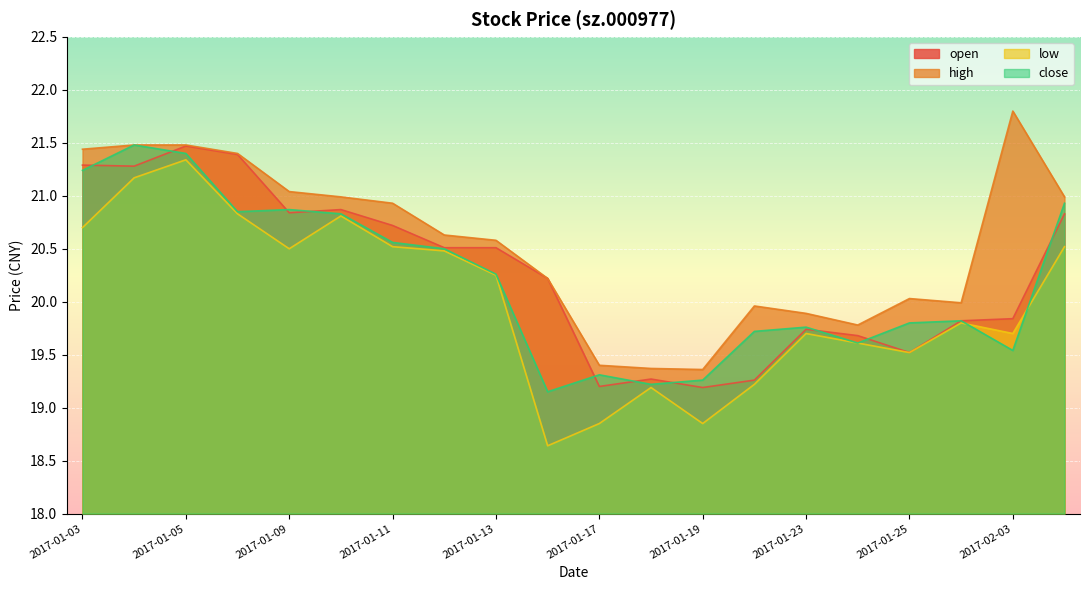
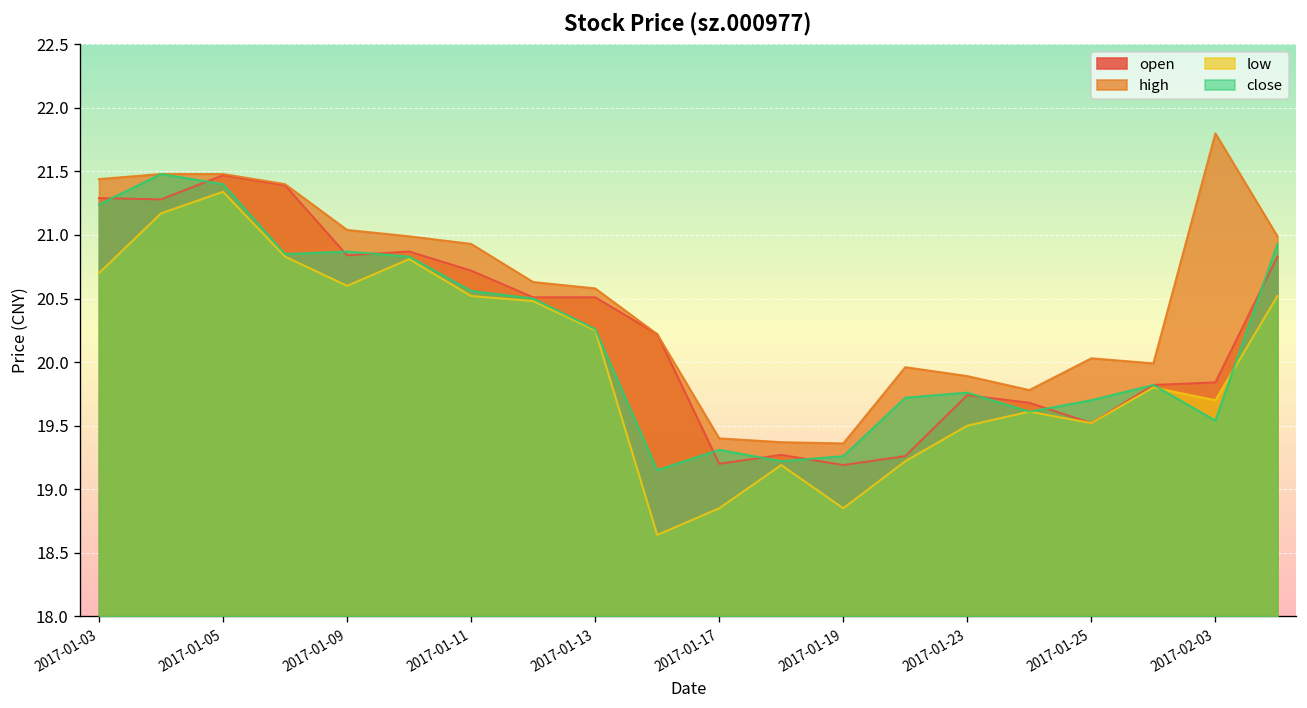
low, 2017-01-09: 20.5 -> 20.6
low, 2017-01-23: 19.7 -> 19.5
close, 2017-01-25: 19.8 -> 19.7
